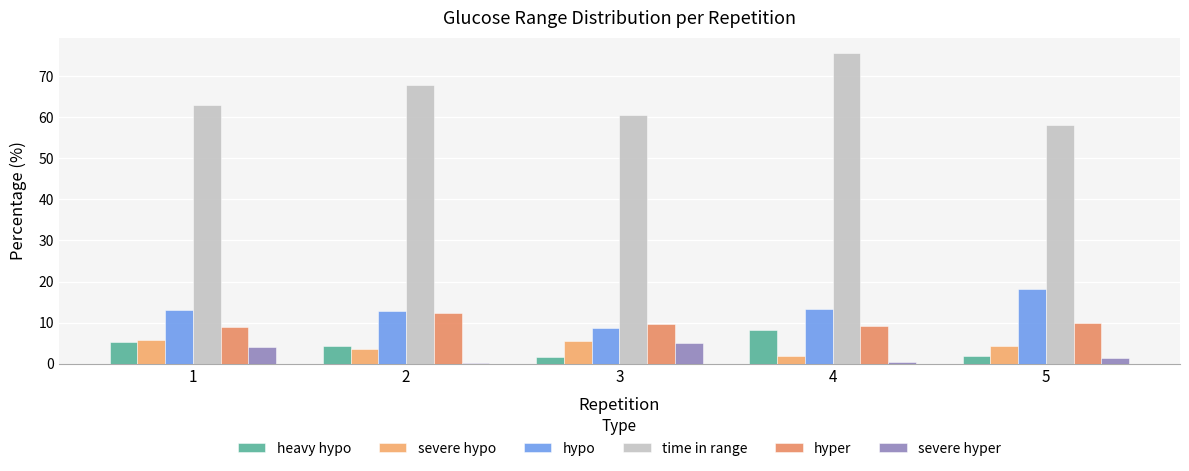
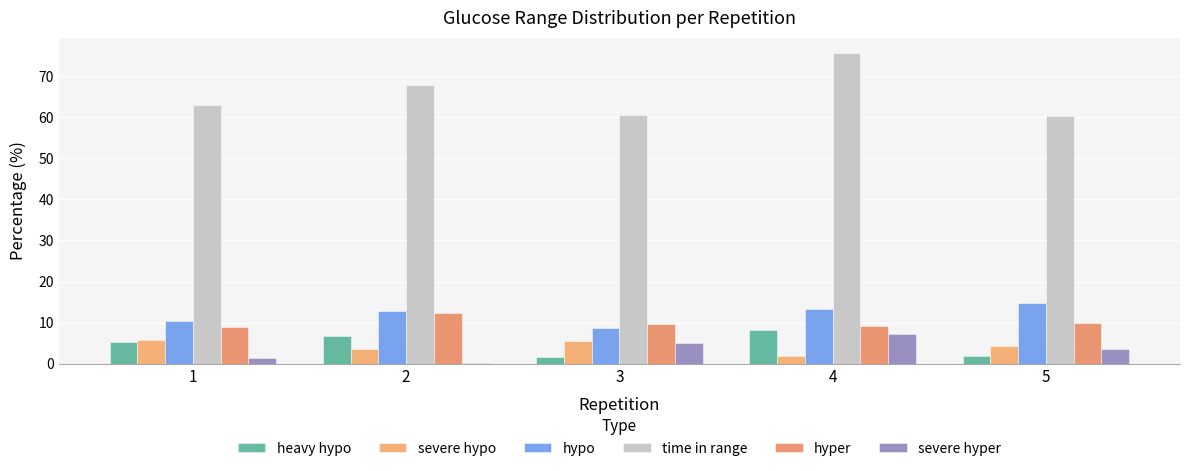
hypo, 1: 13 -> 10
severe hyper, 1: 4 -> 1
heavy hypo, 2: 4 -> 7
severe hyper, 4: 0 -> 7
hypo, 5: 18 -> 15
time in range, 5: 58 -> 60
severe hyper, 5: 1 -> 4
